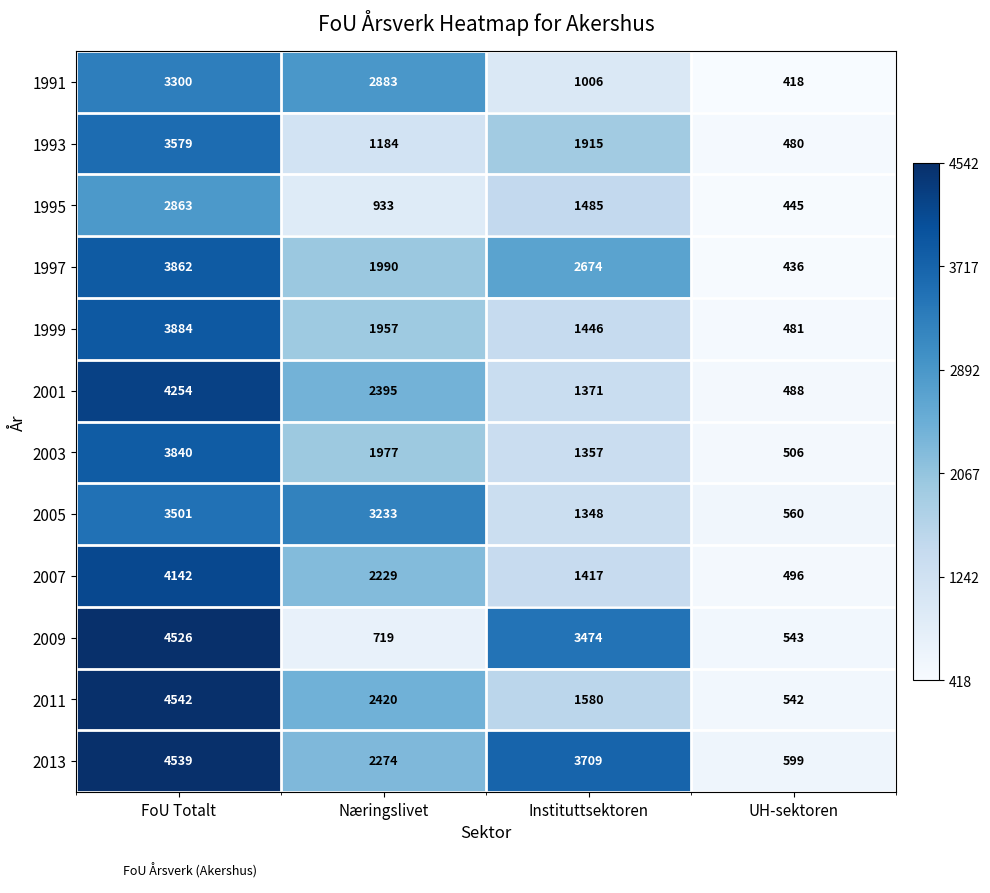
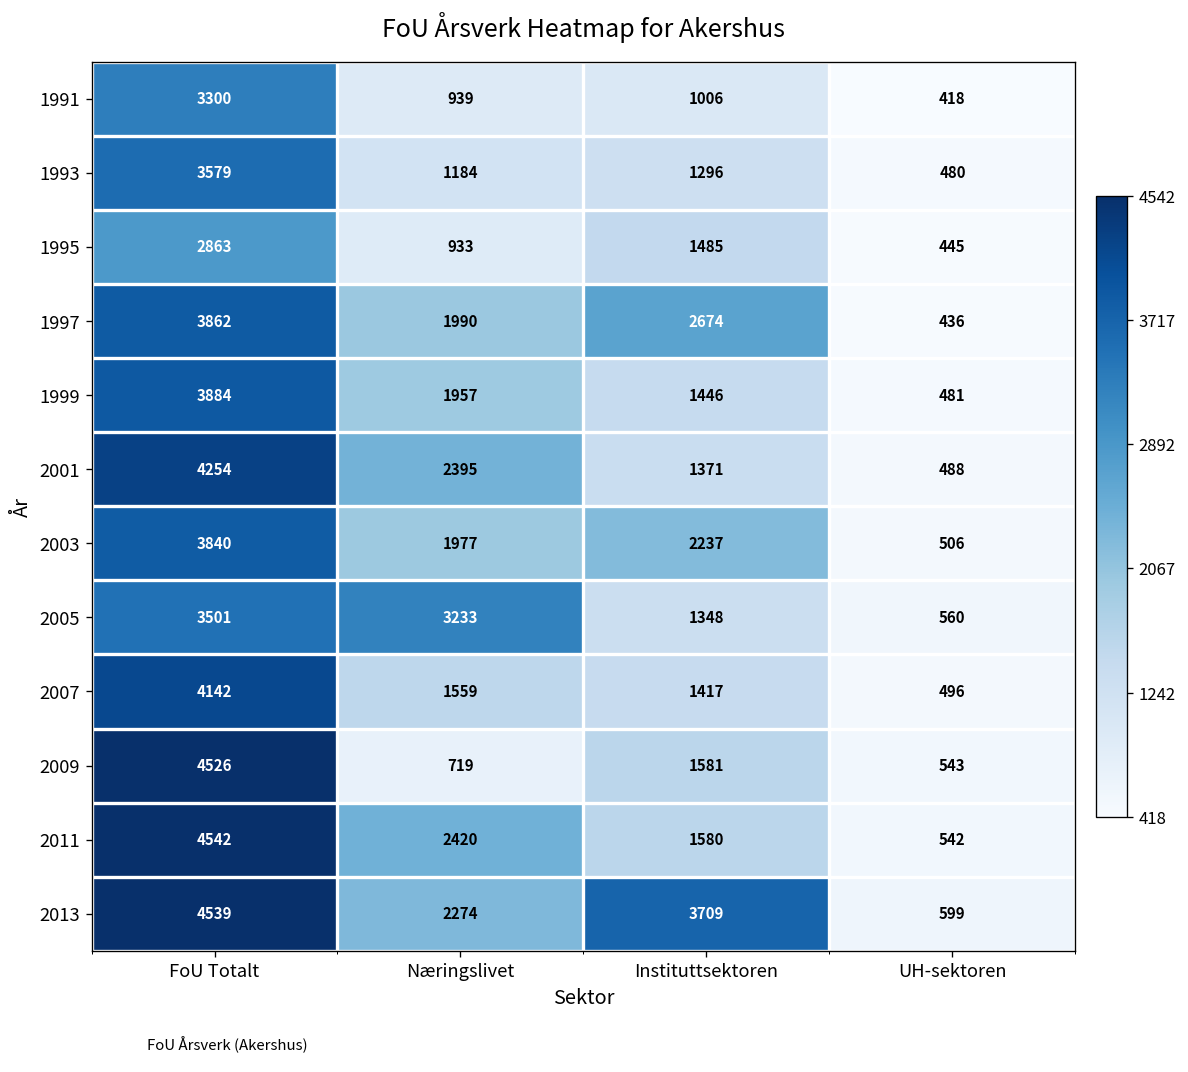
1991, Næringslivet: 2883 -> 939
1993, Instituttsektoren: 1915 -> 1296
2003, Instituttsektoren: 1357 -> 2237
2007, Næringslivet: 2229 -> 1559
2009, Instituttsektoren: 3474 -> 1581
